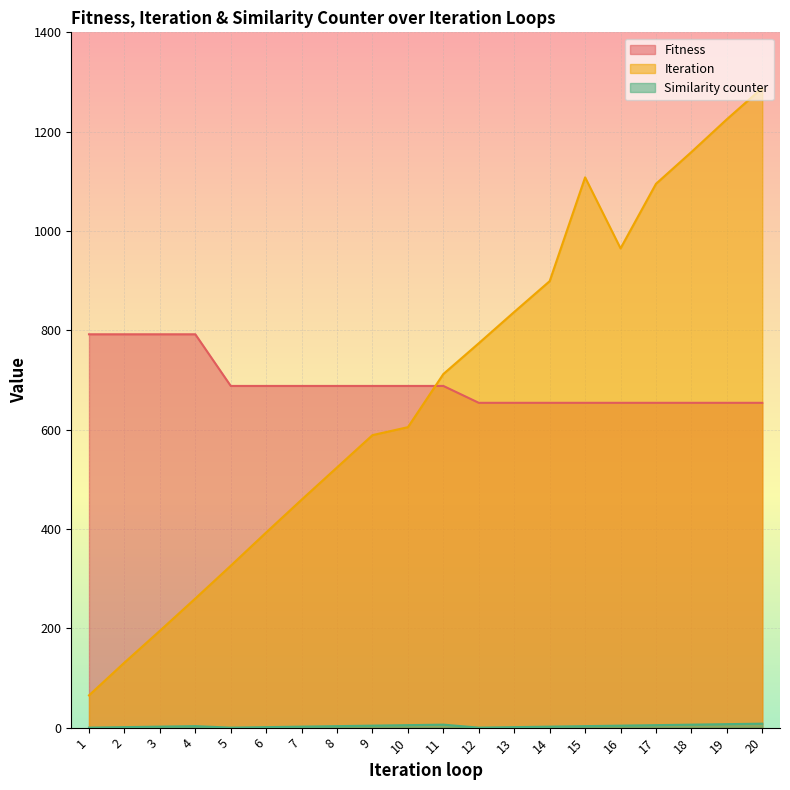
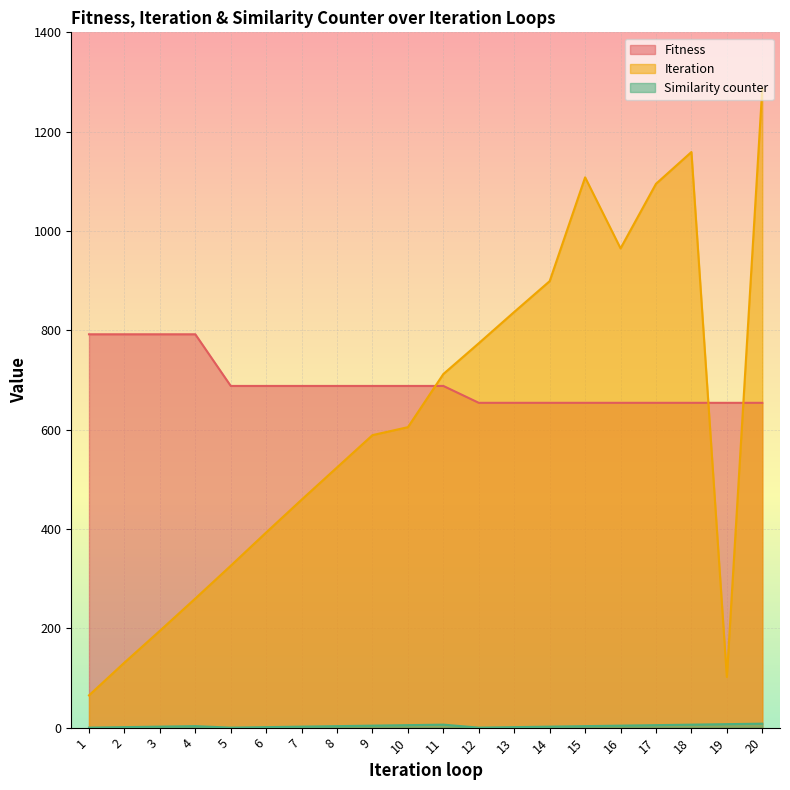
Iteration, 19: 1230 -> 100
